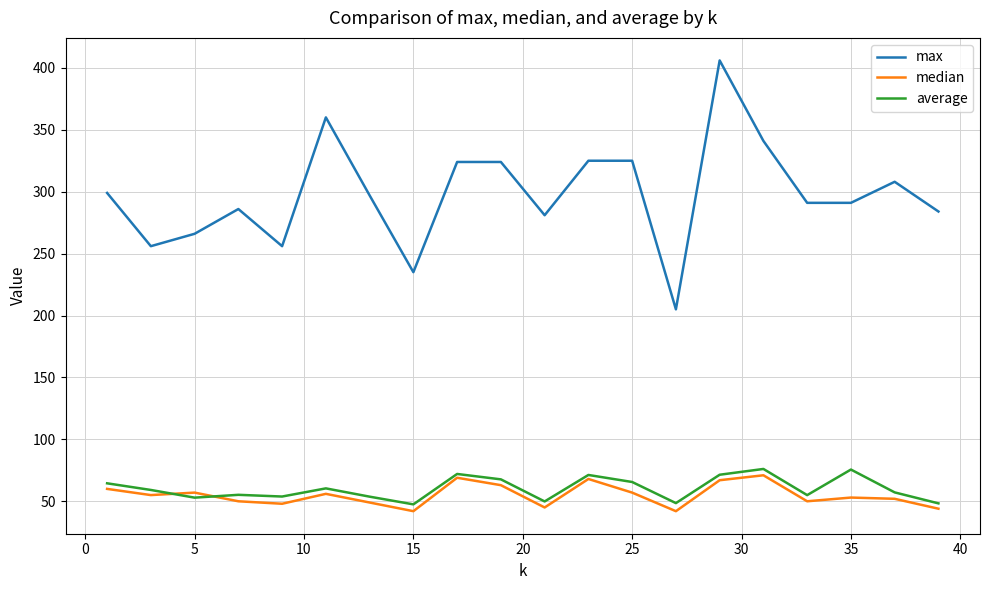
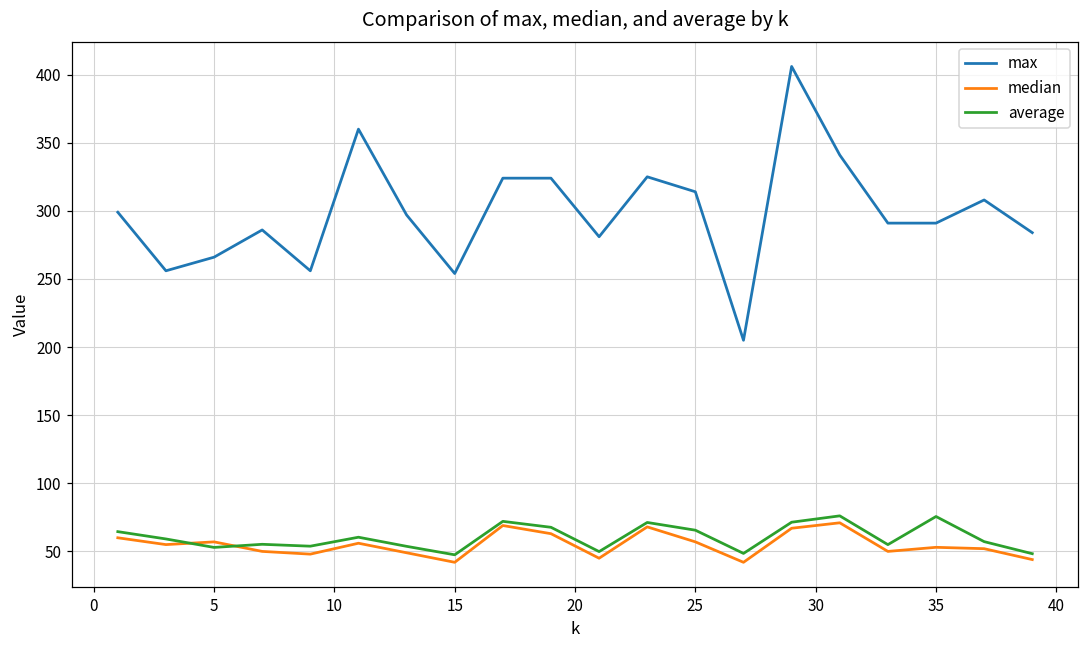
max, 15: 235 -> 254
max, 25: 325 -> 314
